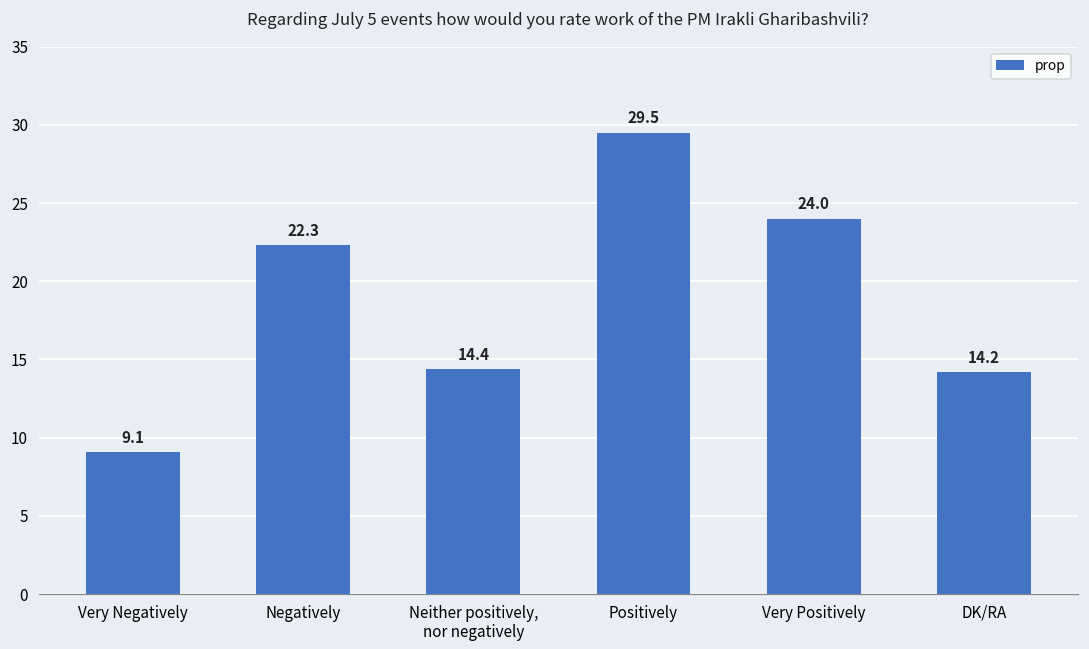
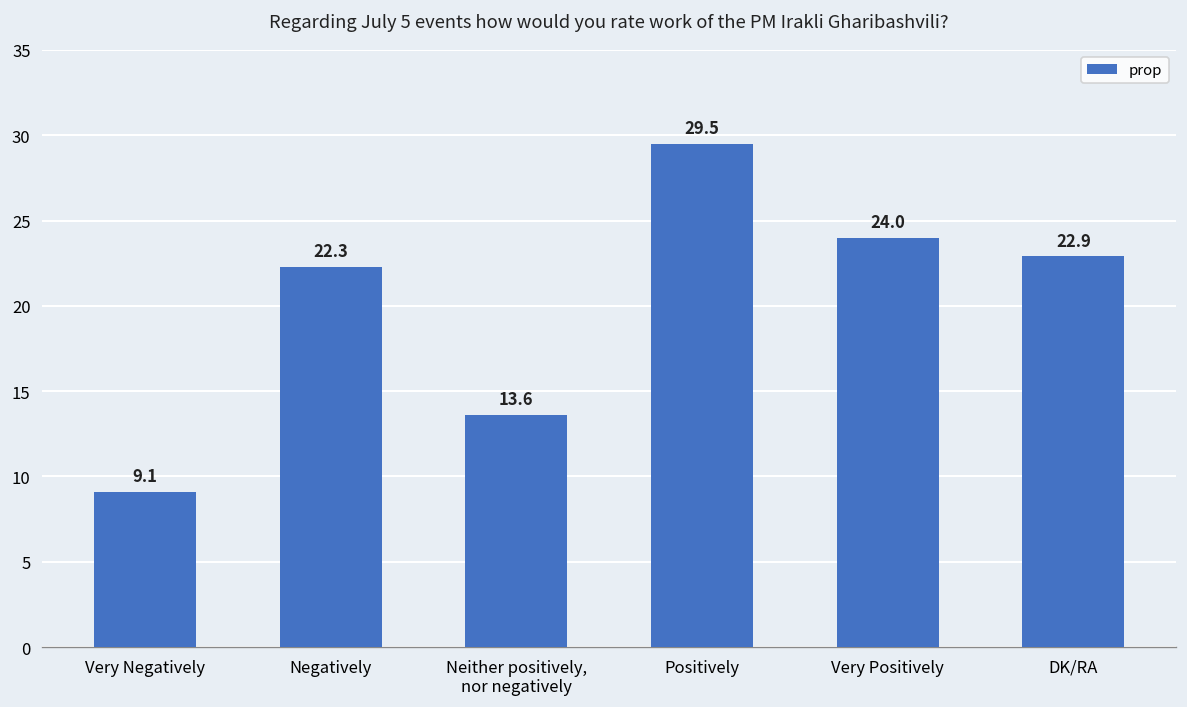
Neither positively, nor negatively: 14.4 -> 13.6
DK/RA: 14.2 -> 22.9
